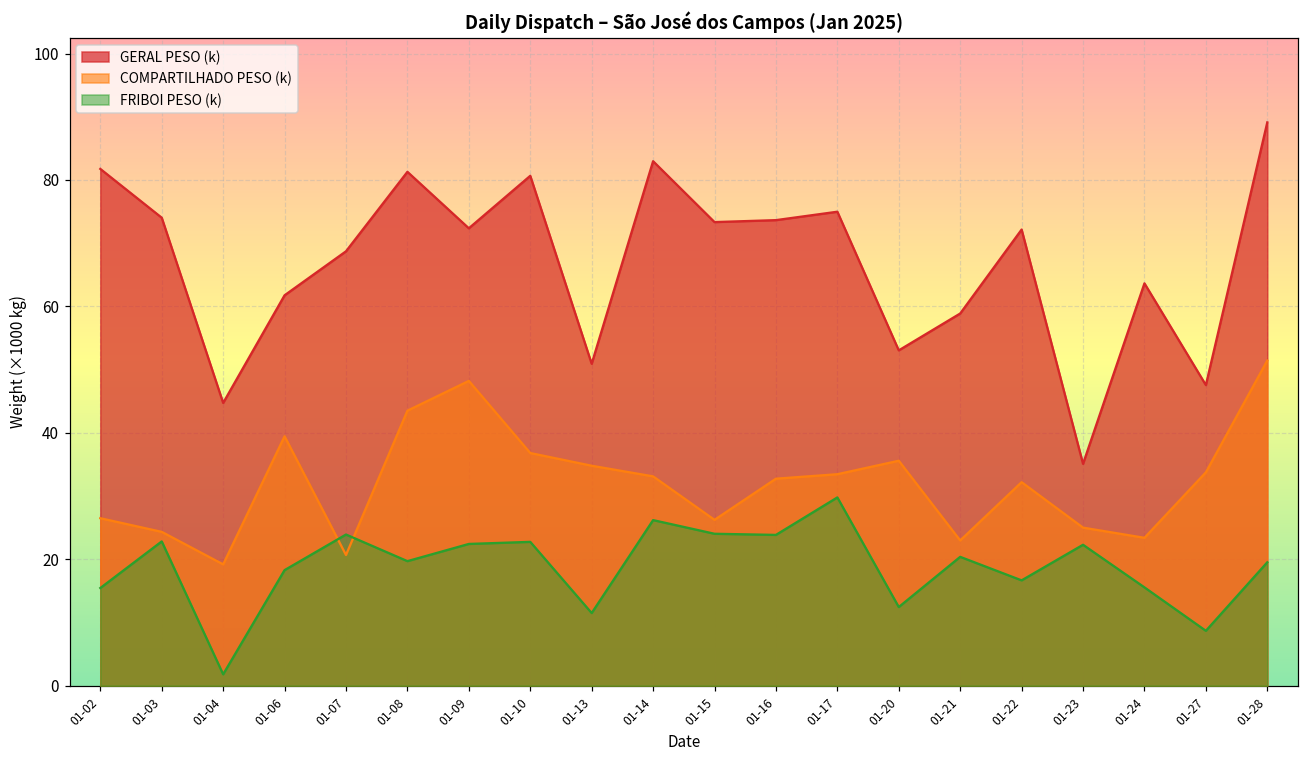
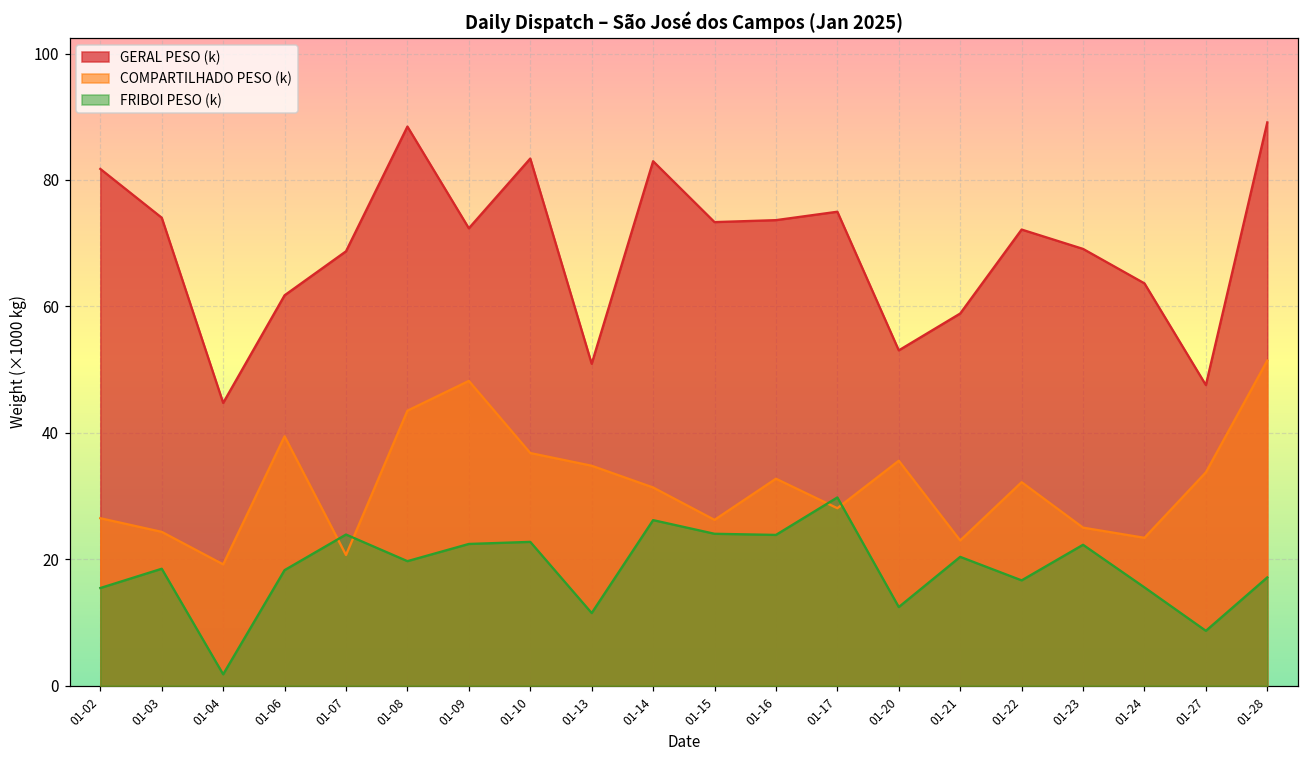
FRIBOI PESO (k), 01-03: 23 -> 19
GERAL PESO (k), 01-08: 81 -> 88
GERAL PESO (k), 01-10: 81 -> 83
COMPARTILHADO PESO (k), 01-14: 33 -> 31
COMPARTILHADO PESO (k), 01-17: 33 -> 28
GERAL PESO (k), 01-23: 35 -> 69
FRIBOI PESO (k), 01-28: 20 -> 17
